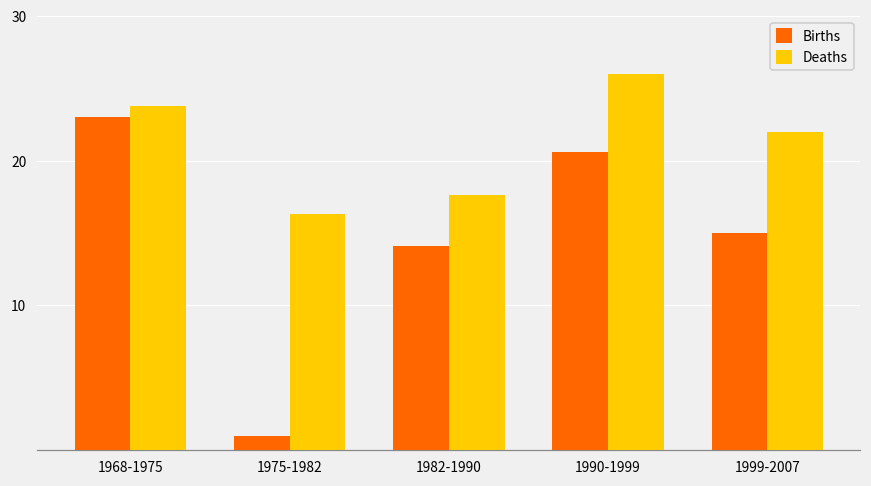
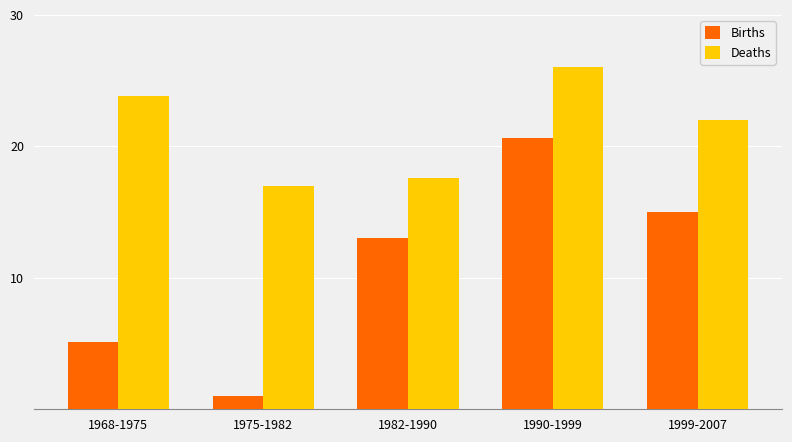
Births, 1968-1975: 23.0 -> 5.1
Deaths, 1975-1982: 16.3 -> 17.0
Births, 1982-1990: 14.1 -> 13.0
